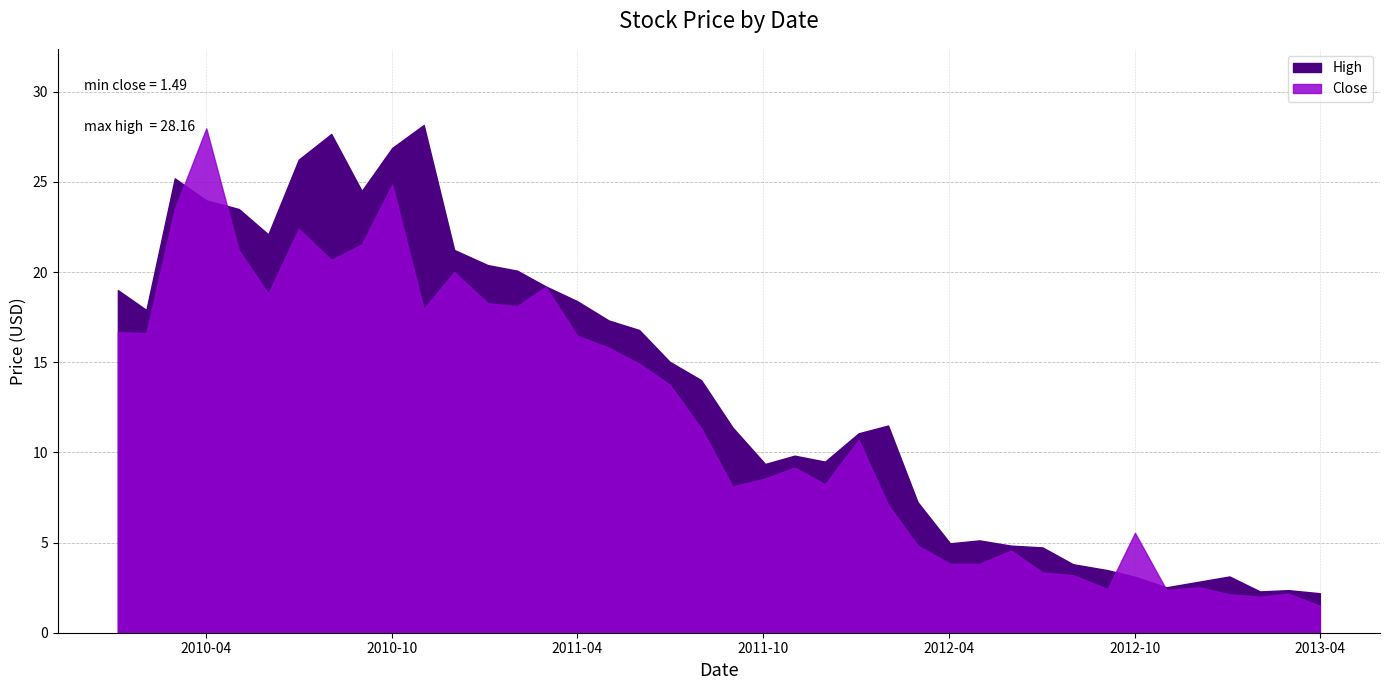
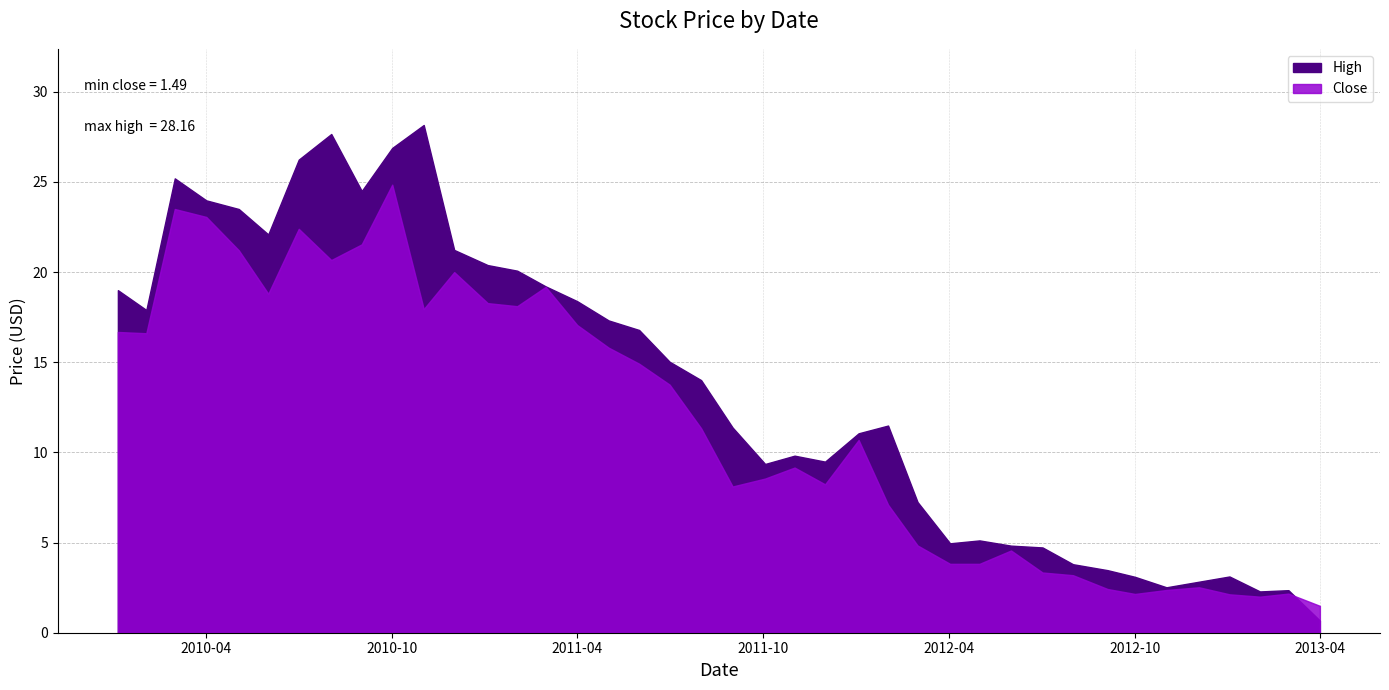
Close, 2010-04: 28.0 -> 23.1
Close, 2011-04: 16.5 -> 17.1
Close, 2012-10: 5.5 -> 2.1
High, 2013-04: 2.2 -> 0.7
